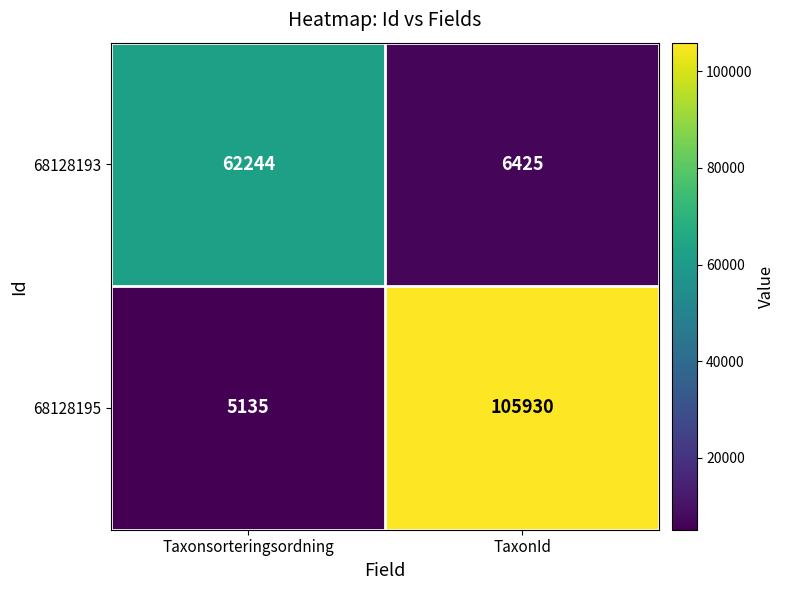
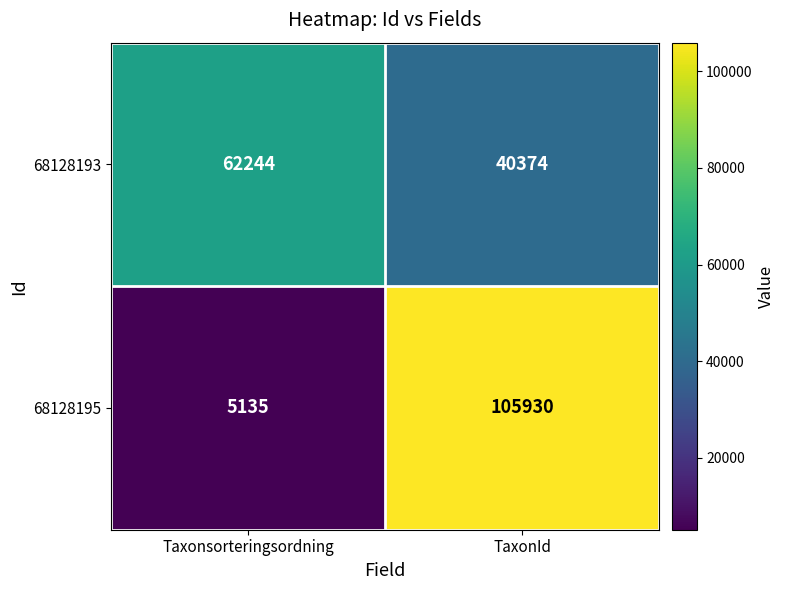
68128193, TaxonId: 6425 -> 40374
